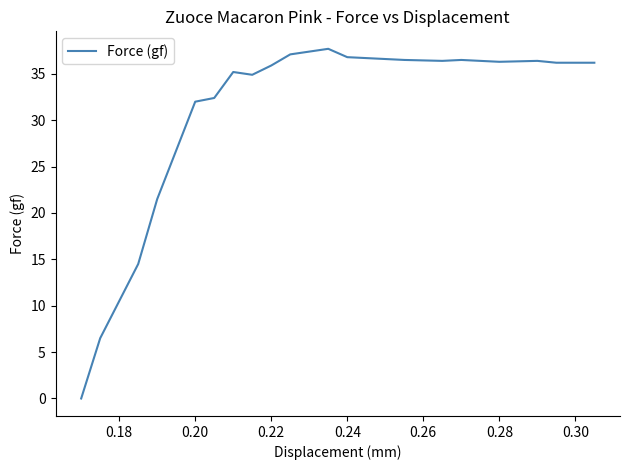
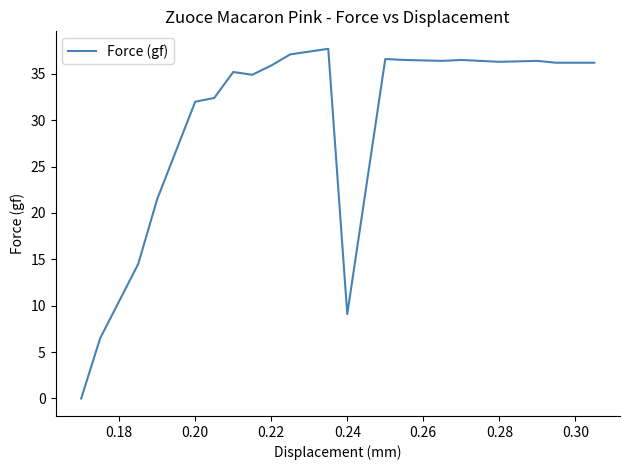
0.24: 37 -> 9
